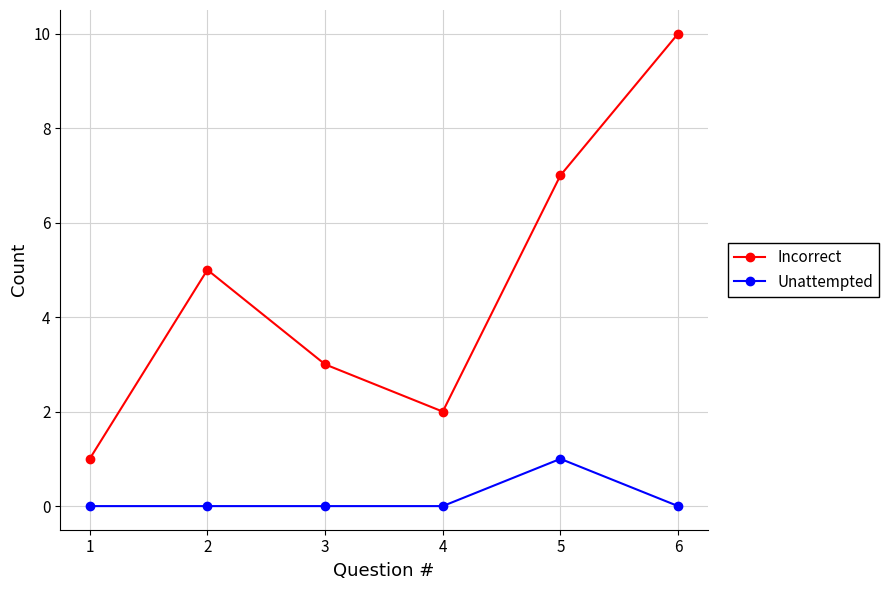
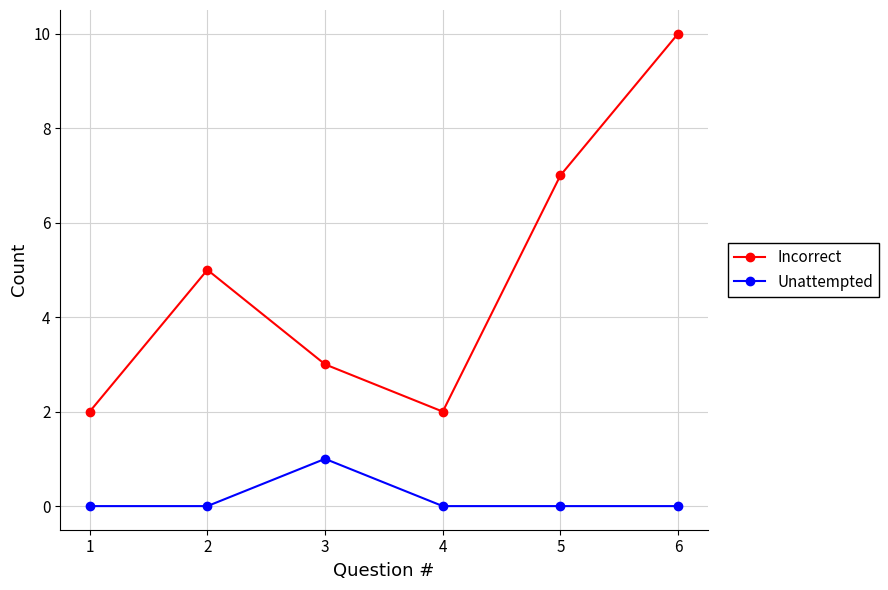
Incorrect, 1: 1 -> 2
Unattempted, 3: 0 -> 1
Unattempted, 5: 1 -> 0
